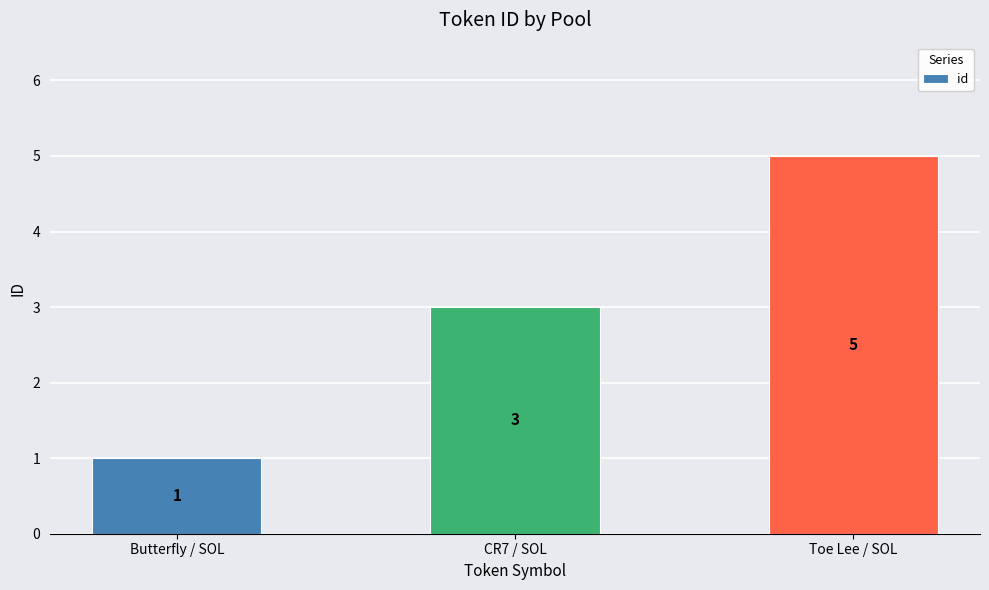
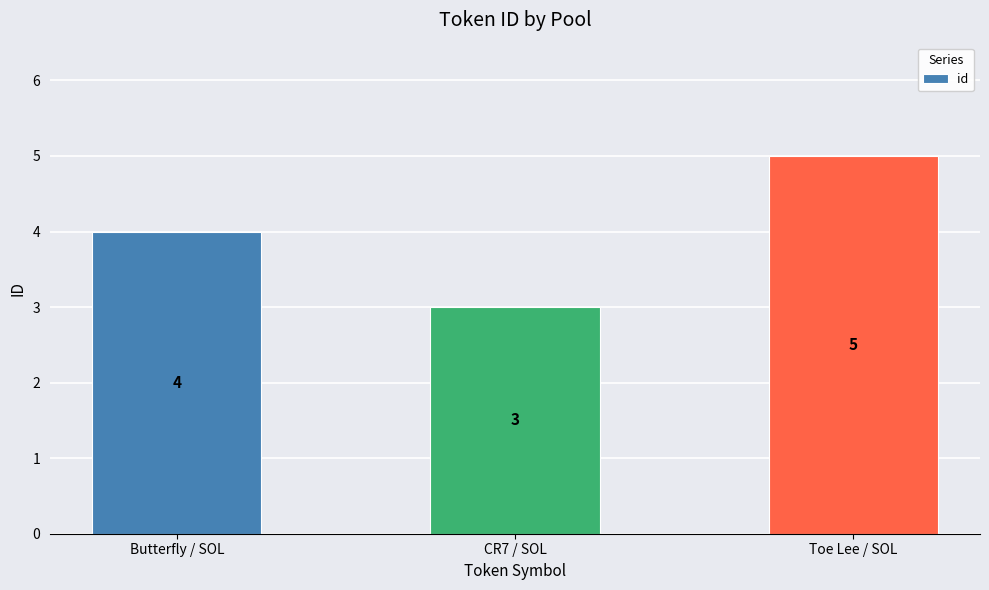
Butterfly / SOL: 1 -> 4
